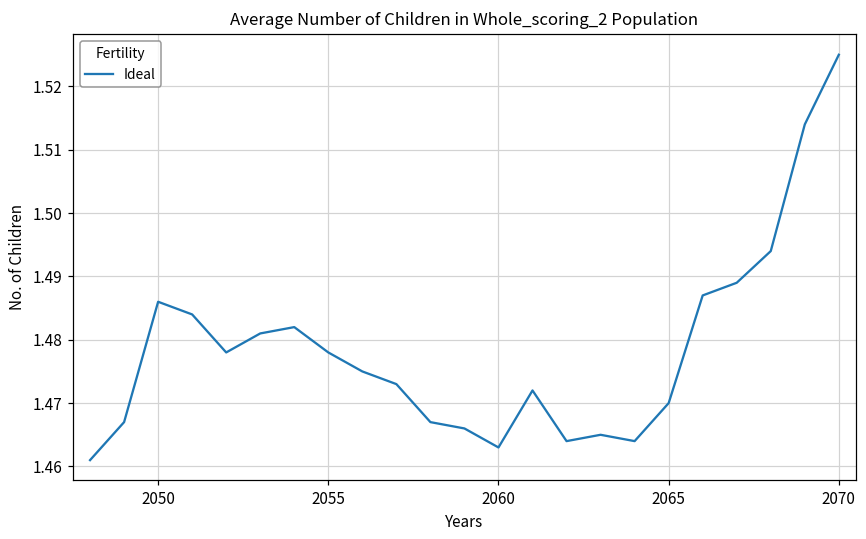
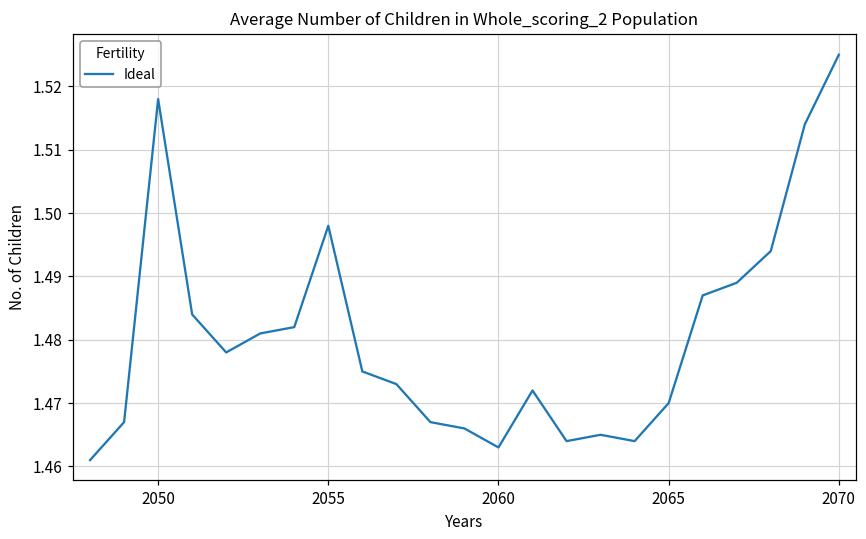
2050: 1.486 -> 1.518
2055: 1.478 -> 1.498
